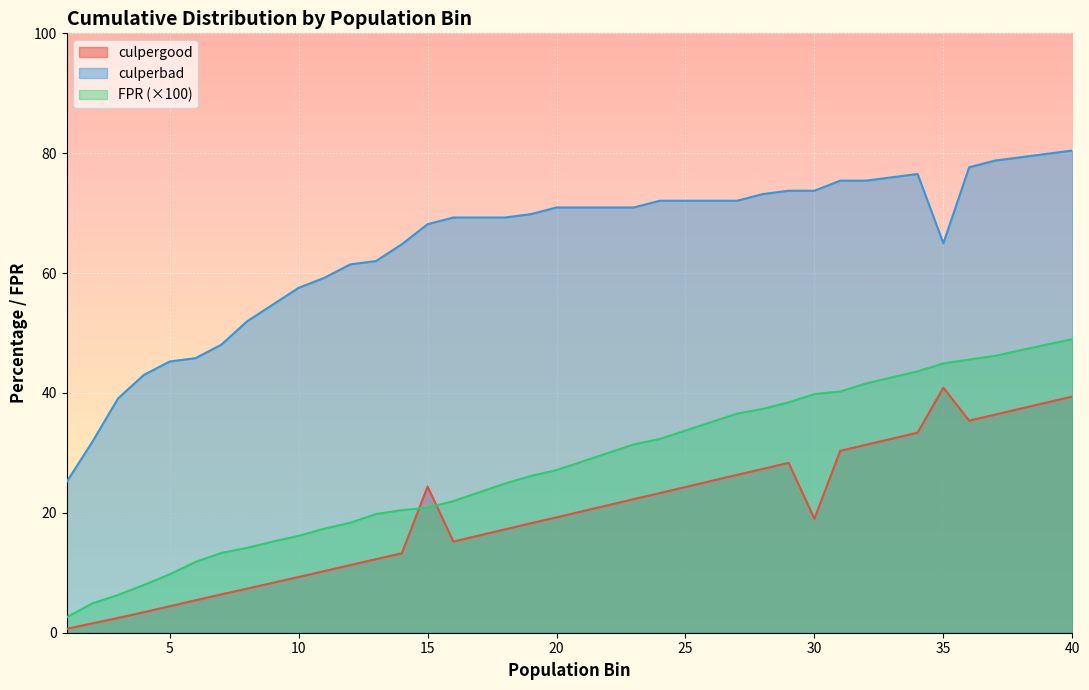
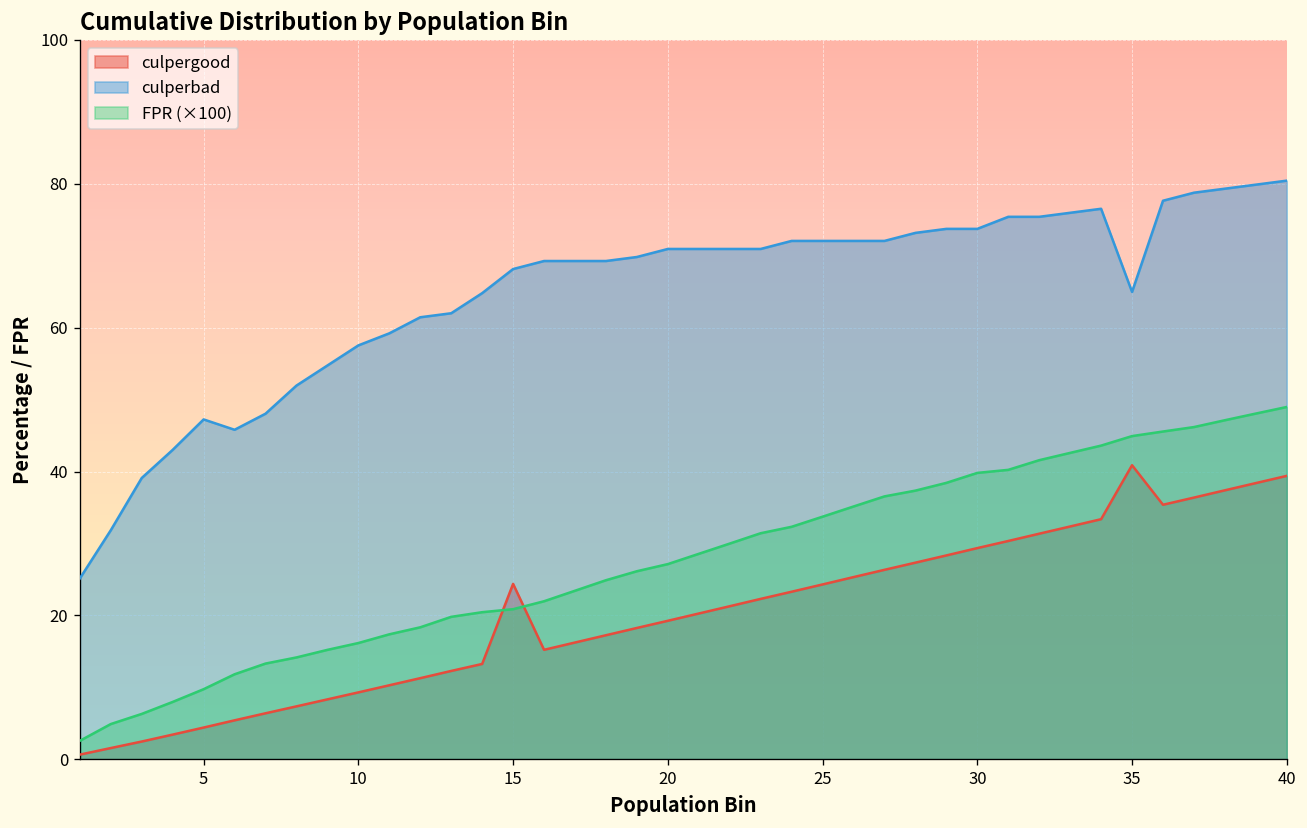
culperbad, 5: 45 -> 47
culpergood, 30: 19 -> 29
